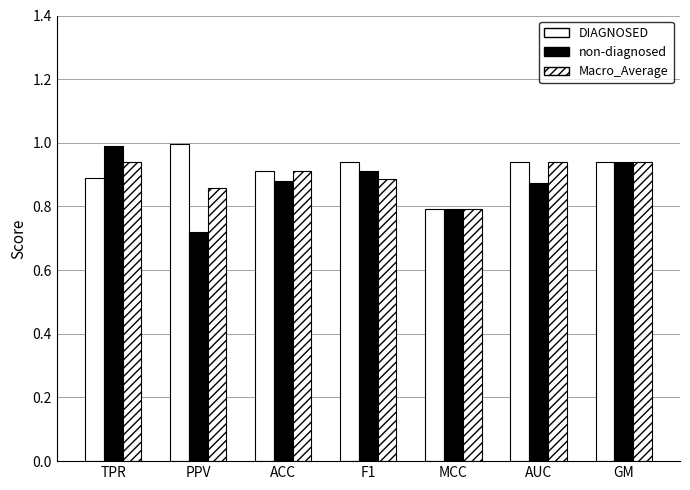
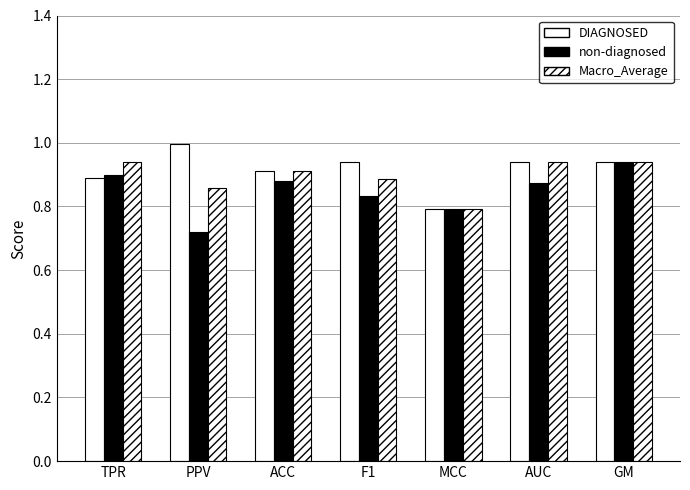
non-diagnosed, TPR: 0.99 -> 0.90
non-diagnosed, F1: 0.91 -> 0.83
